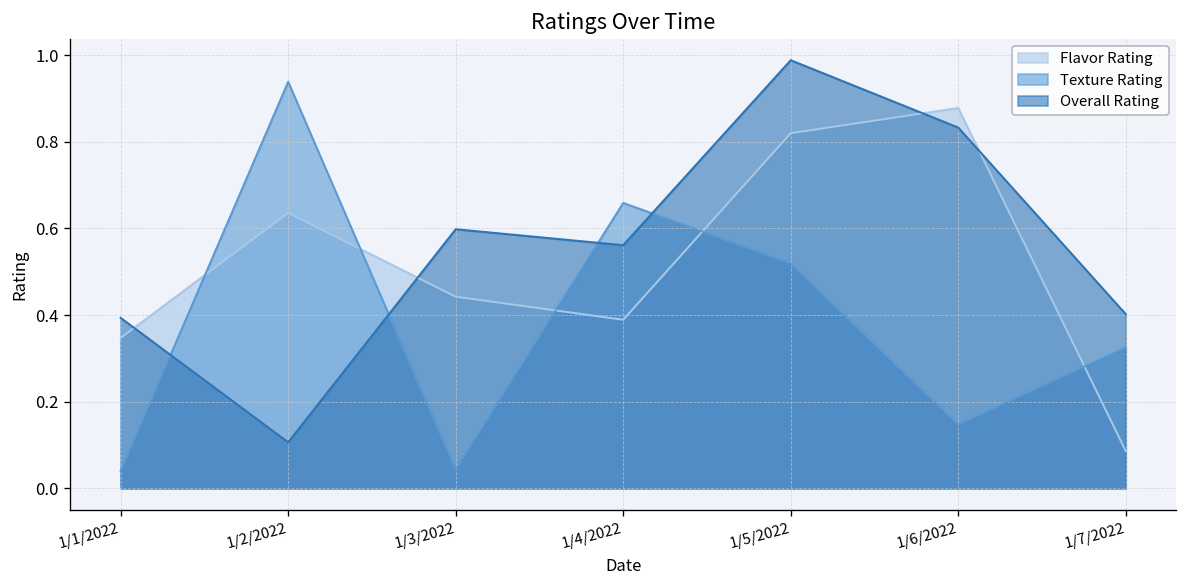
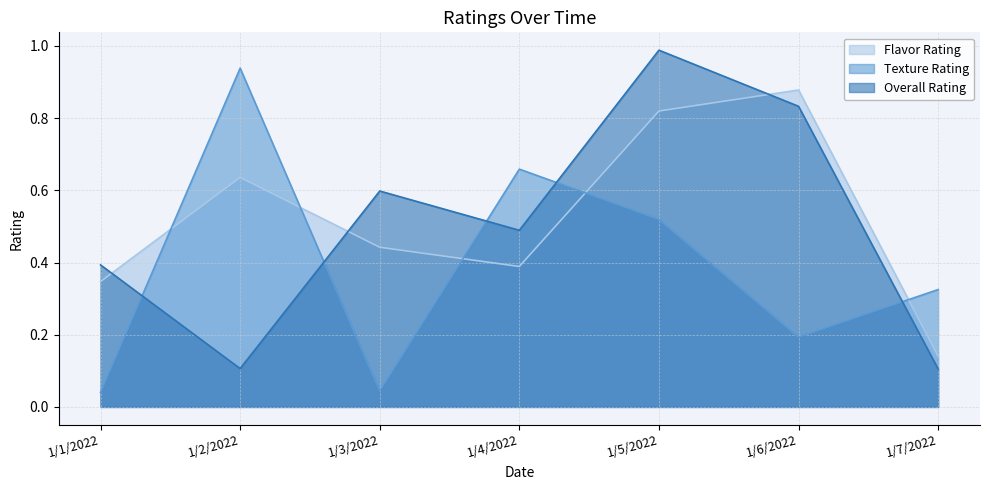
Overall Rating, 1/4/2022: 0.56 -> 0.49
Texture Rating, 1/6/2022: 0.15 -> 0.19
Flavor Rating, 1/7/2022: 0.09 -> 0.14
Overall Rating, 1/7/2022: 0.40 -> 0.11
